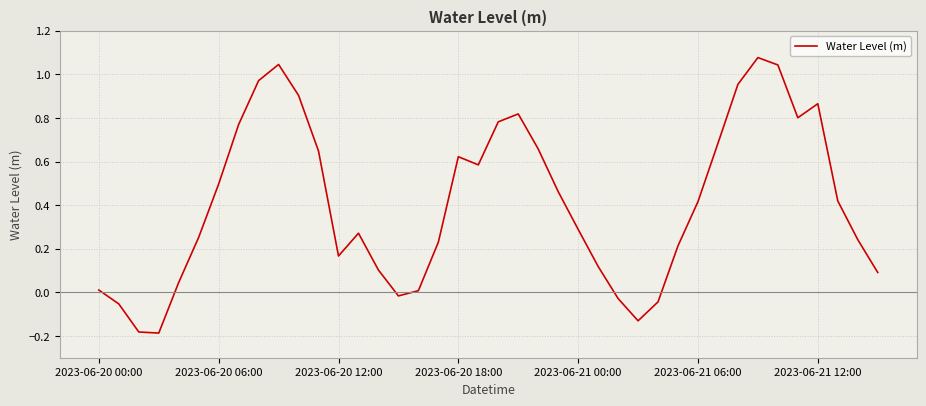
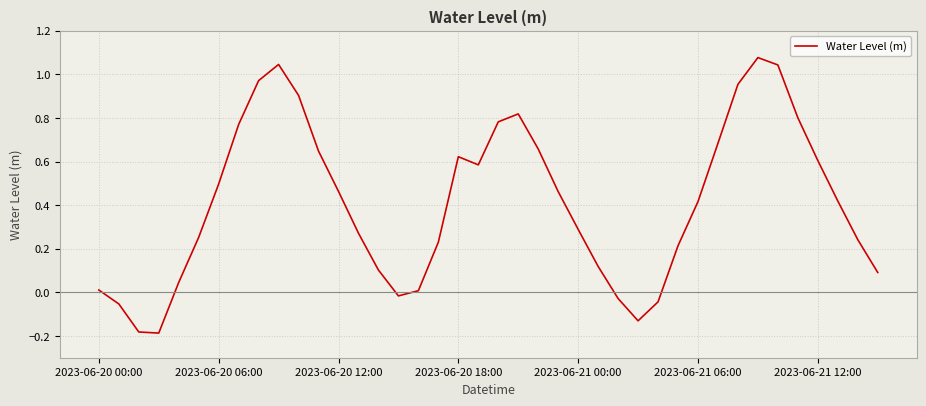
2023-06-20 12:00: 0.17 -> 0.46
2023-06-21 12:00: 0.87 -> 0.60
